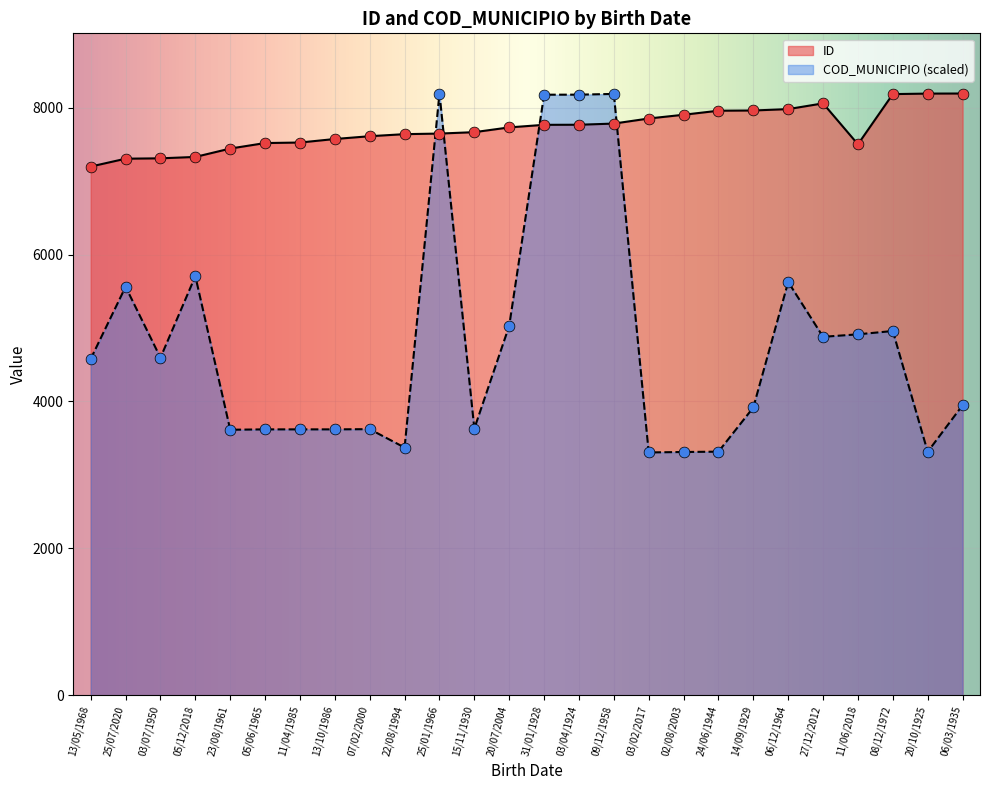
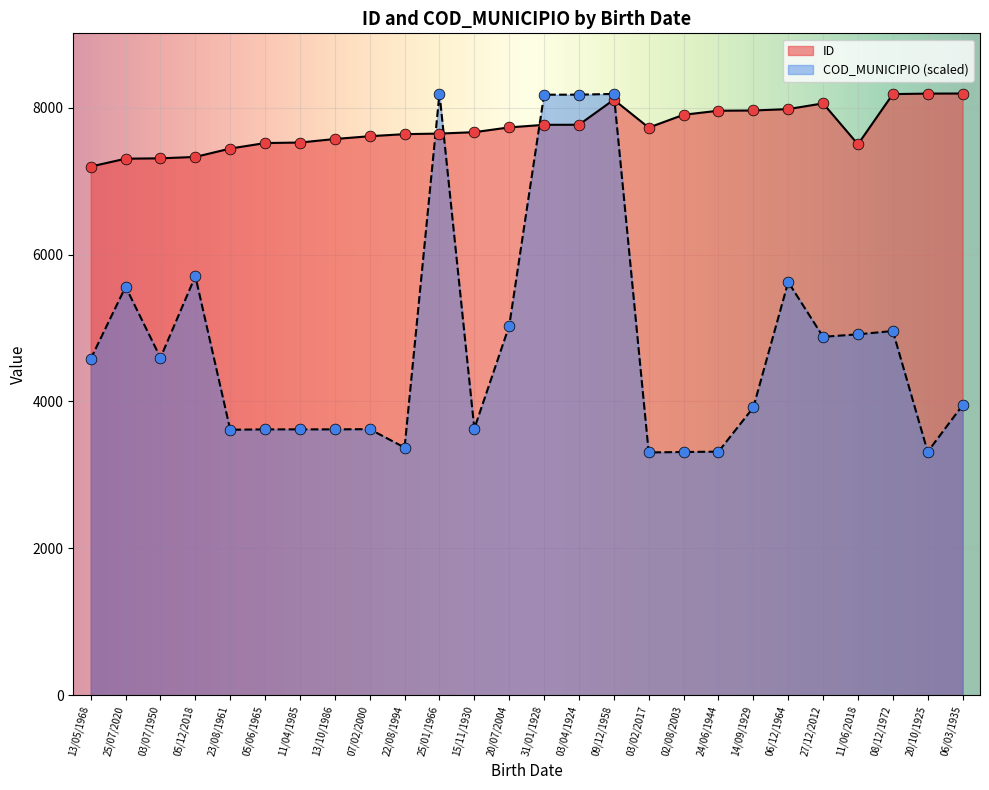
ID, 09/12/1958: 7800 -> 8100
ID, 03/02/2017: 7900 -> 7700
